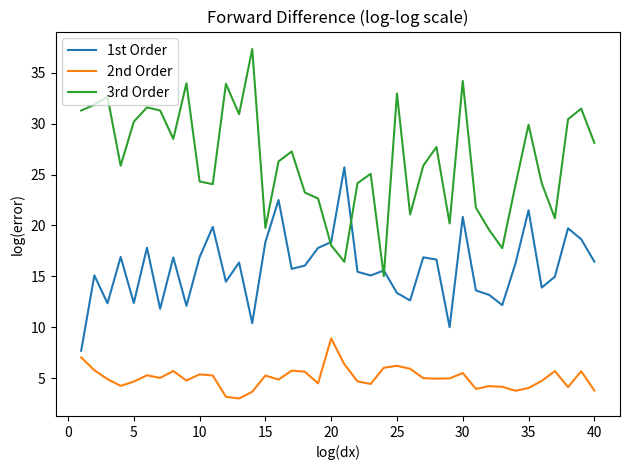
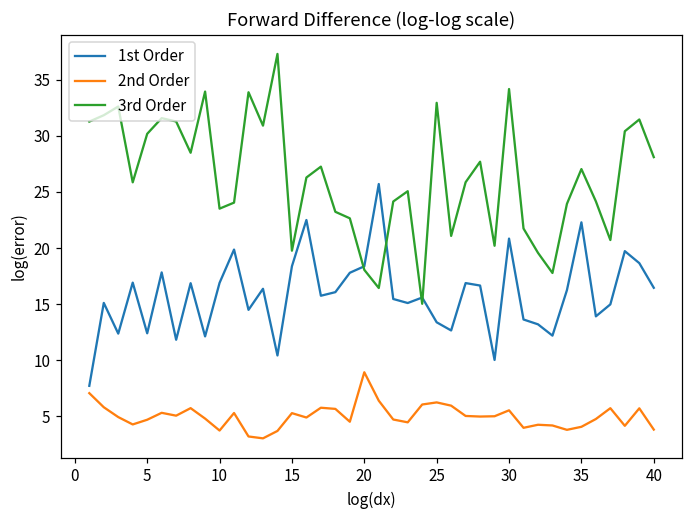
2nd Order, 10: 5.4 -> 3.7
3rd Order, 10: 24.3 -> 23.5
1st Order, 35: 21.5 -> 22.3
3rd Order, 35: 29.9 -> 27.0
